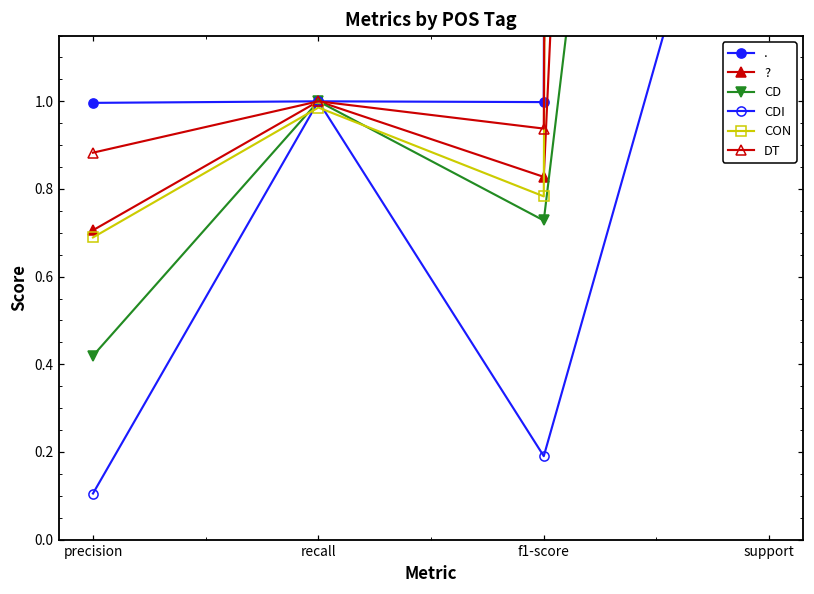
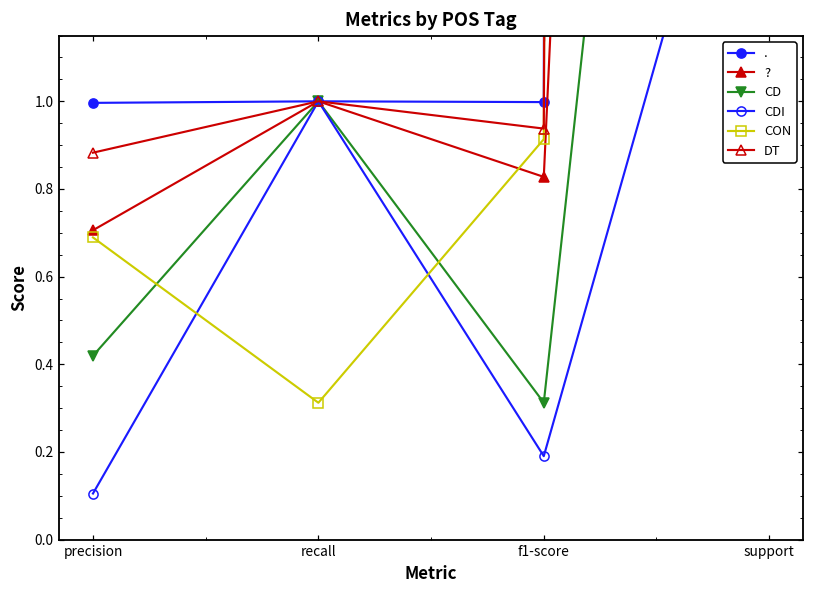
CON, recall: 0.99 -> 0.31
CD, f1-score: 0.73 -> 0.31
CON, f1-score: 0.78 -> 0.91
